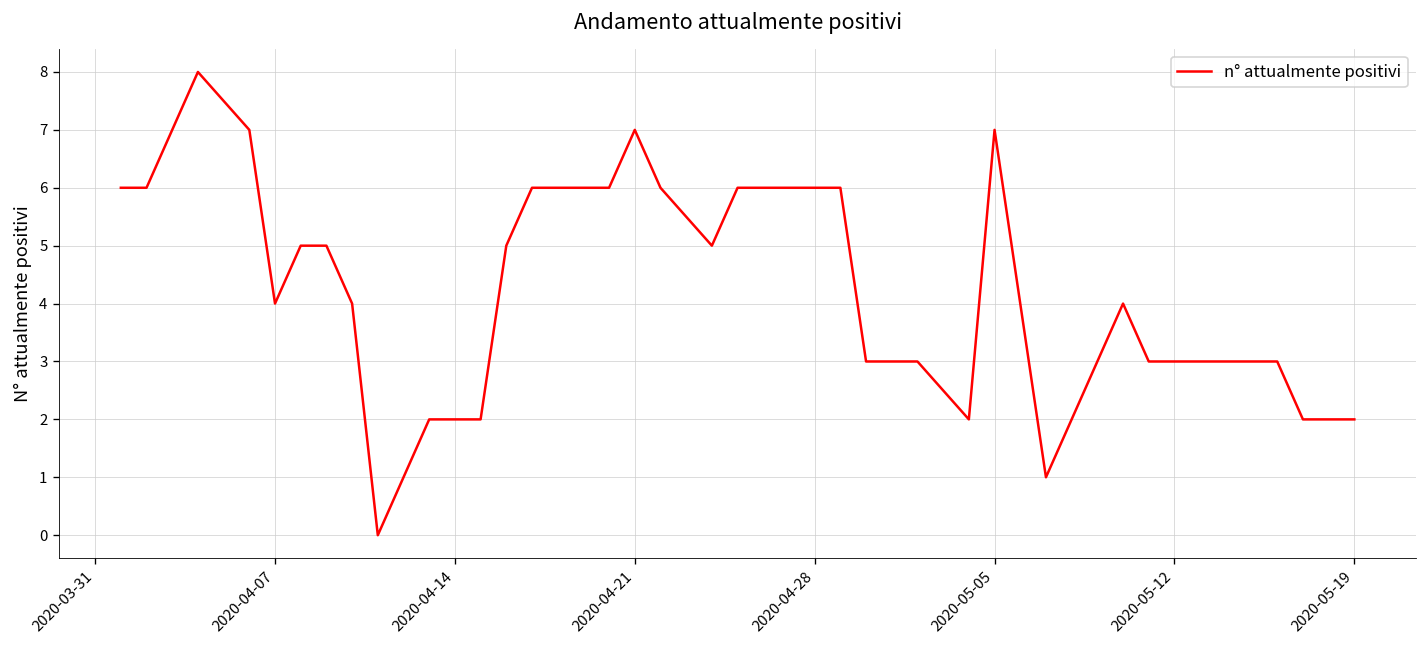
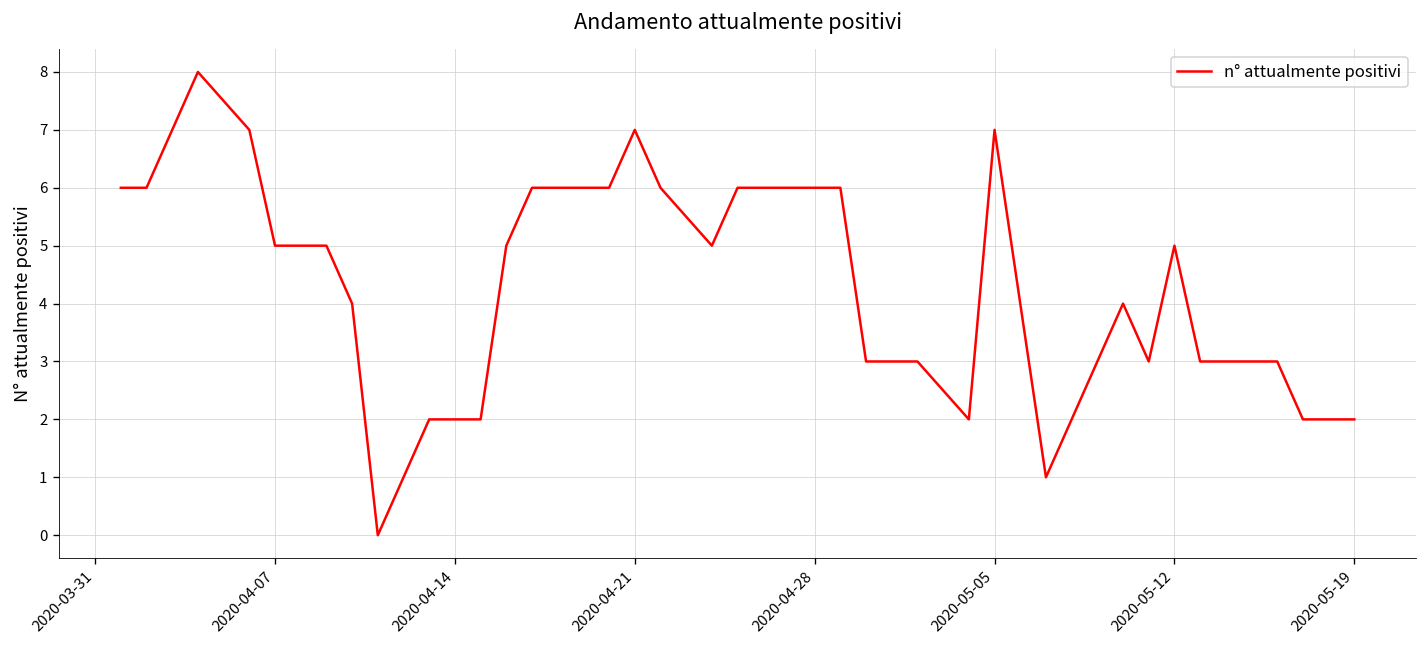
2020-04-07: 4 -> 5
2020-05-12: 3 -> 5
